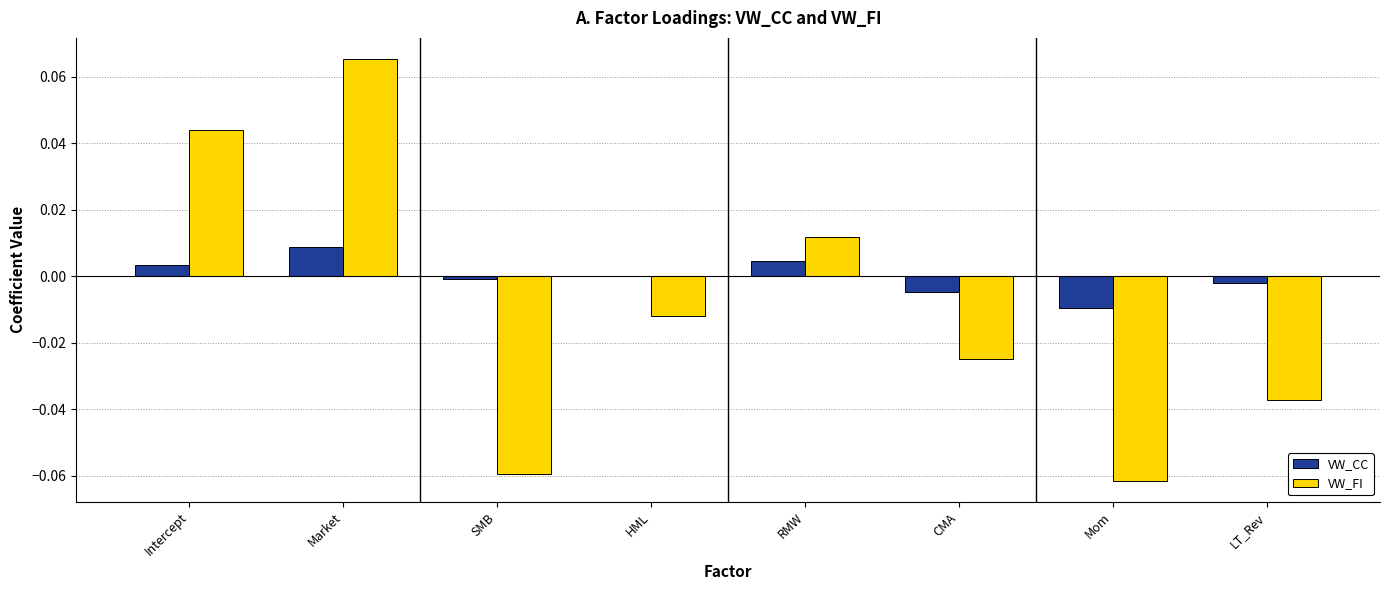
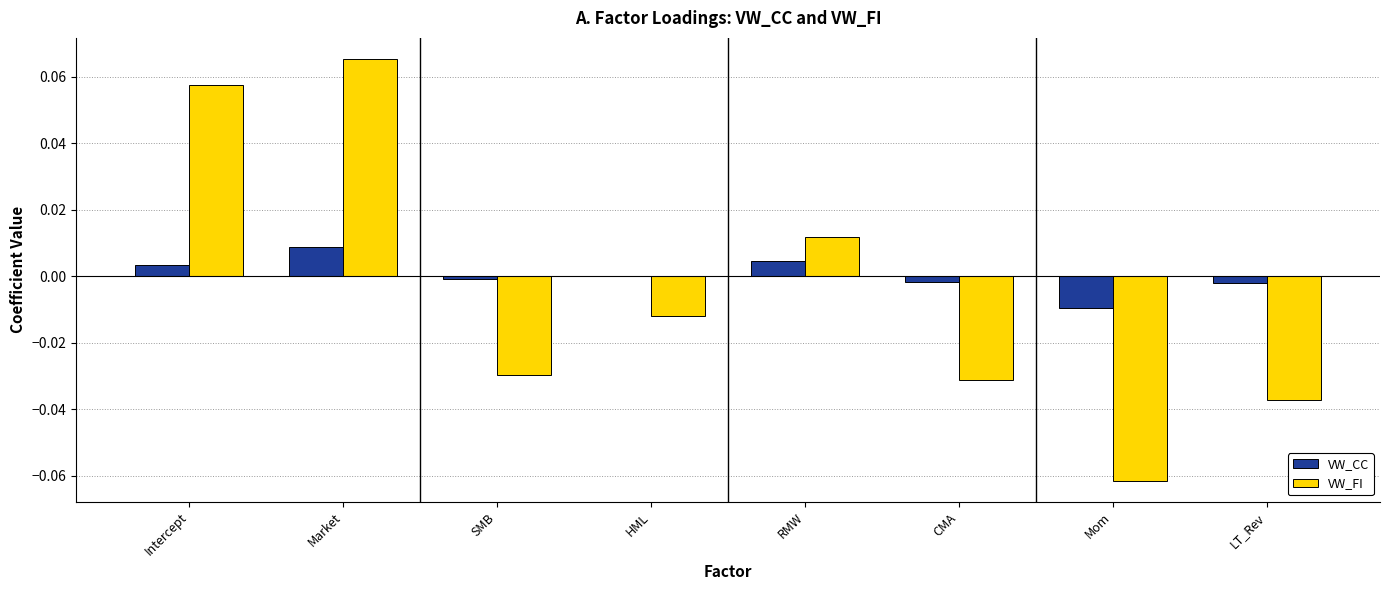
VW_FI, Intercept: 0.044 -> 0.058
VW_FI, SMB: -0.060 -> -0.030
VW_CC, CMA: -0.005 -> -0.002
VW_FI, CMA: -0.025 -> -0.031
